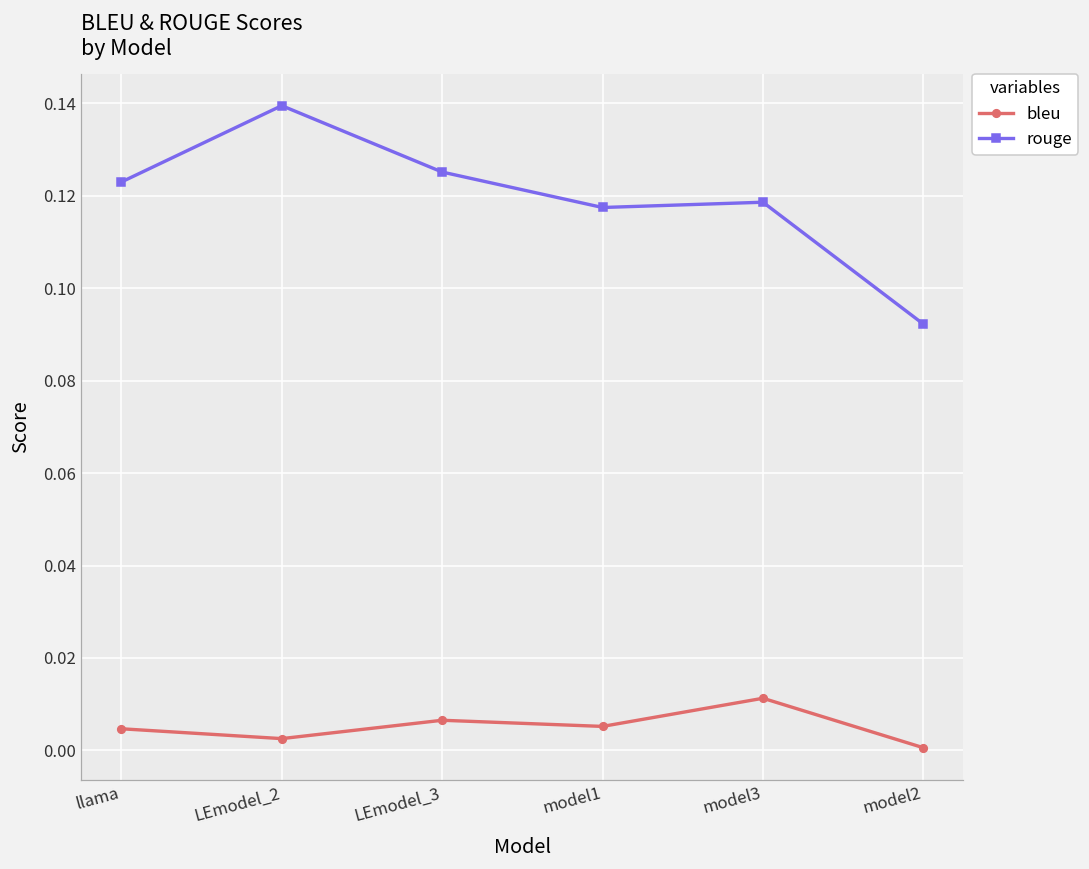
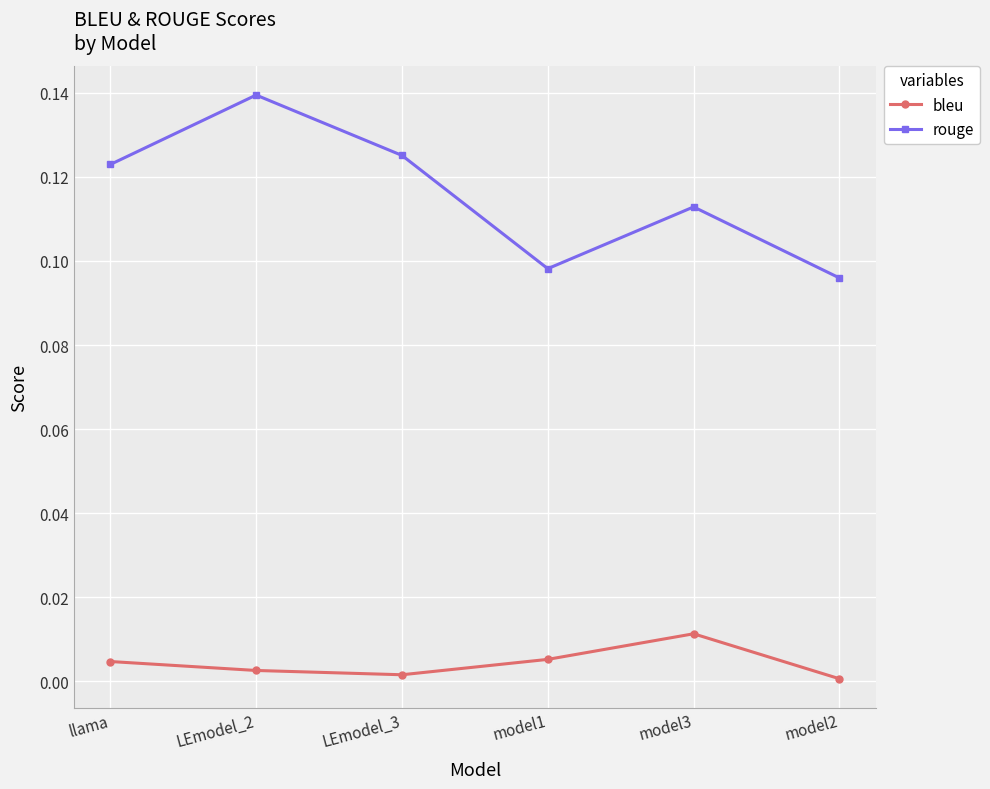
bleu, LEmodel_3: 0.007 -> 0.002
rouge, model1: 0.117 -> 0.098
rouge, model3: 0.119 -> 0.113
rouge, model2: 0.092 -> 0.096
